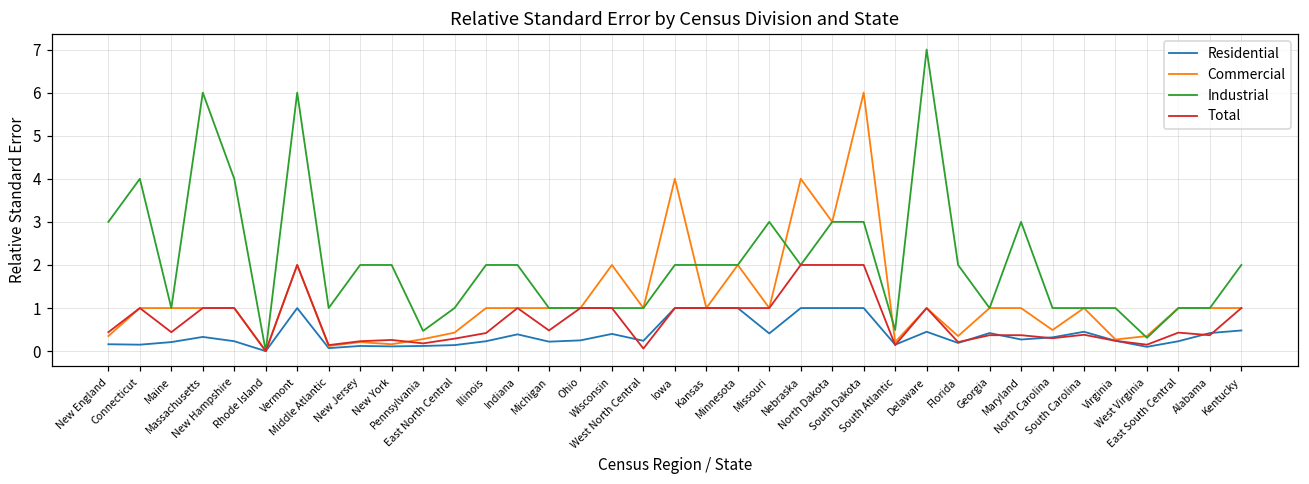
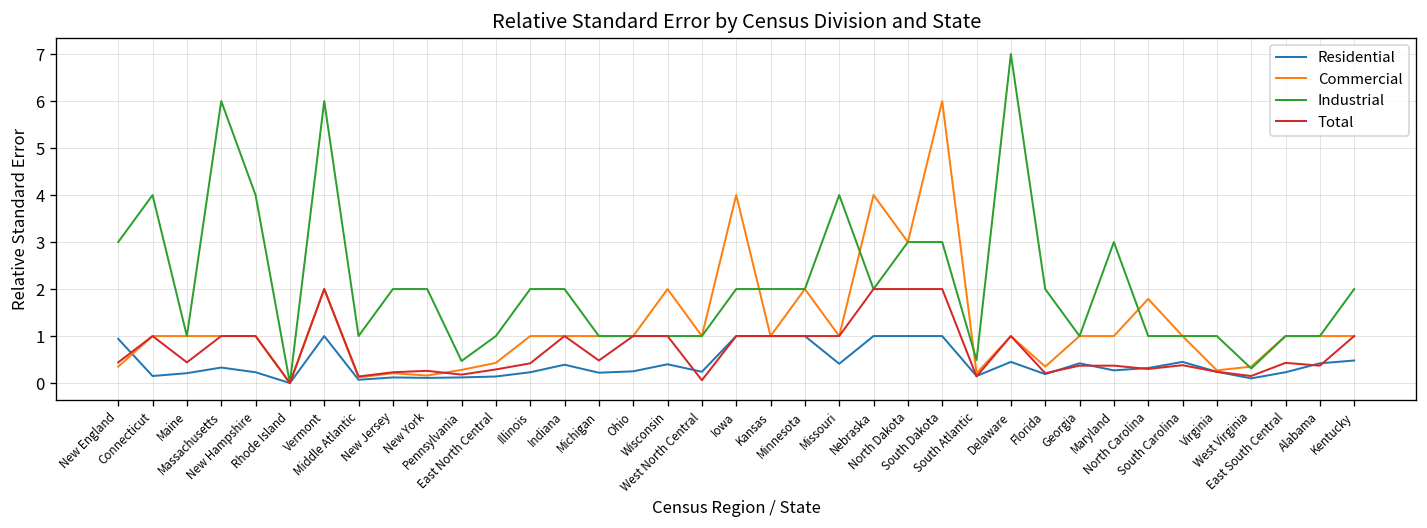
Residential, New England: 0.2 -> 0.9
Industrial, Missouri: 3 -> 4
Commercial, North Carolina: 0.5 -> 1.8
